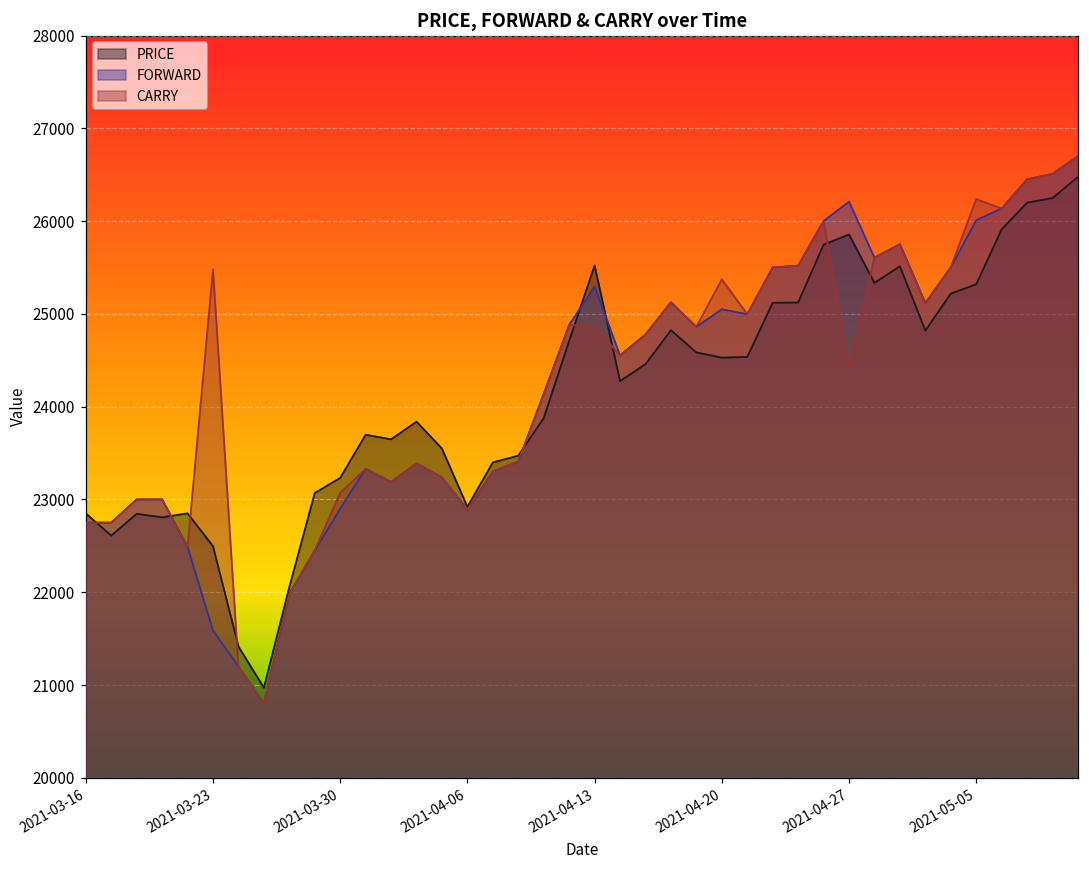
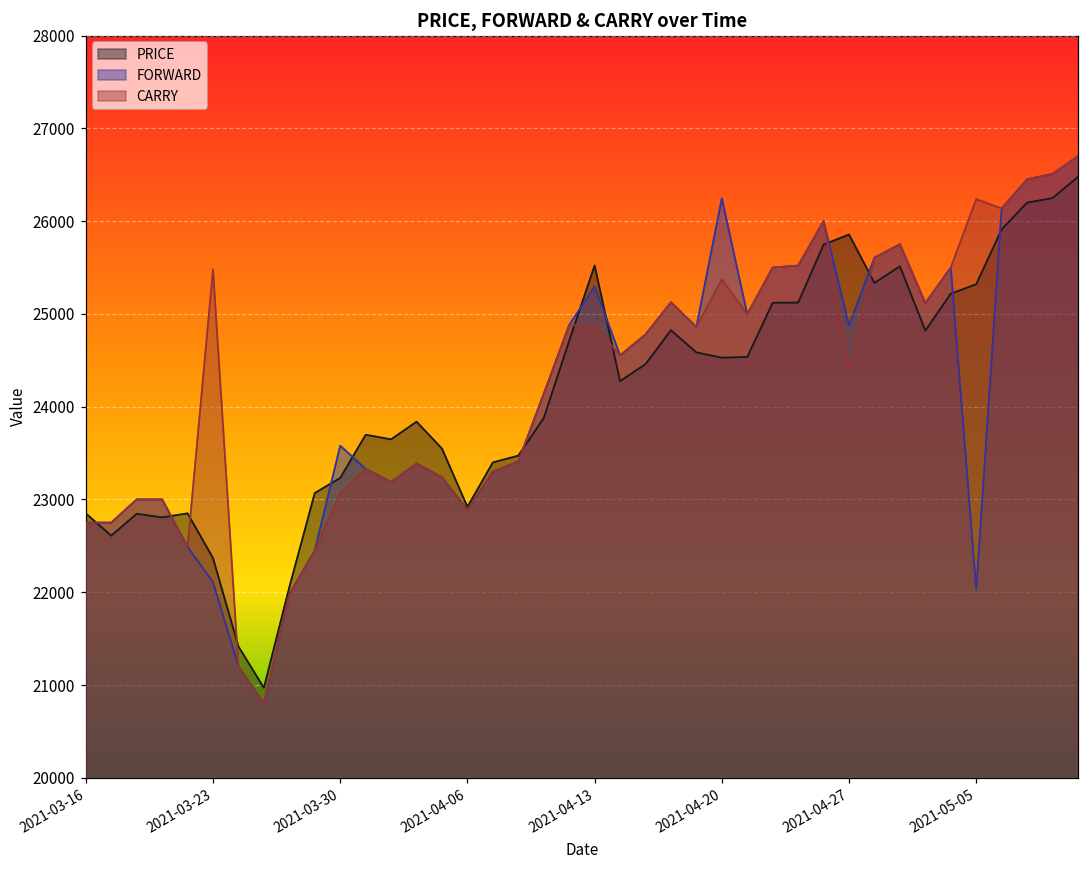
PRICE, 2021-03-23: 22500 -> 22400
FORWARD, 2021-03-23: 21600 -> 22100
FORWARD, 2021-03-30: 22900 -> 23600
FORWARD, 2021-04-20: 25100 -> 26200
FORWARD, 2021-04-27: 26200 -> 24900
FORWARD, 2021-05-05: 26000 -> 22000
